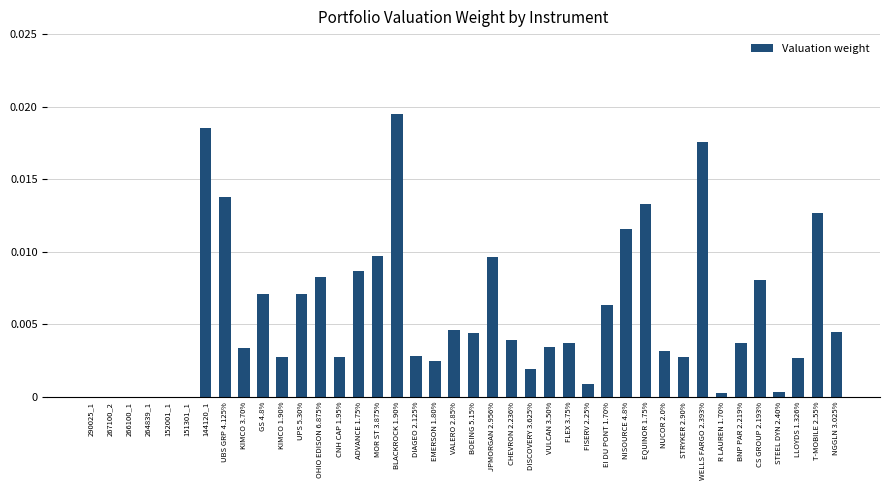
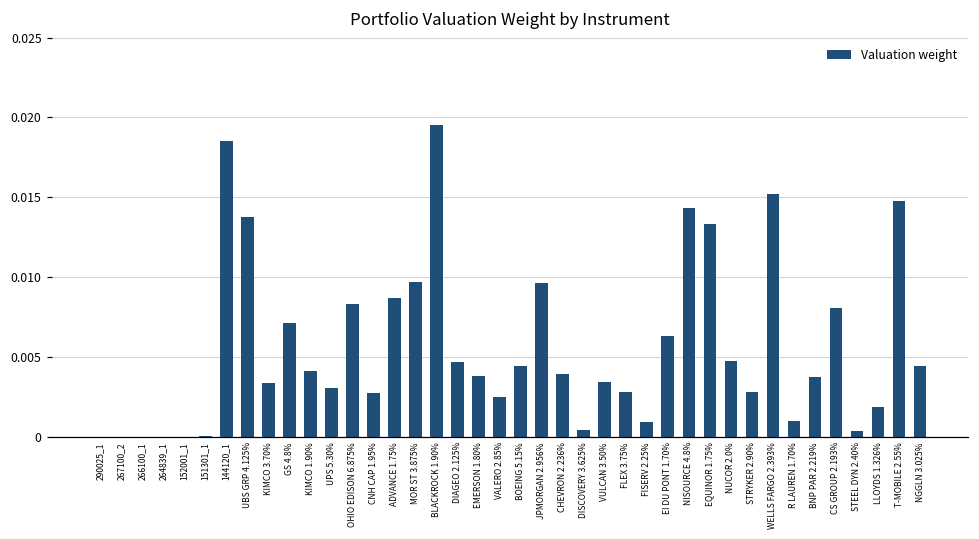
KIMCO 1.90%: 0.0027 -> 0.0041
UPS 5.30%: 0.0071 -> 0.0030
DIAGEO 2.125%: 0.0028 -> 0.0047
EMERSON 1.80%: 0.0025 -> 0.0038
VALERO 2.85%: 0.0046 -> 0.0025
DISCOVERY 3.625%: 0.0019 -> 0.0004
FLEX 3.75%: 0.0037 -> 0.0028
NISOURCE 4.8%: 0.0116 -> 0.0143
NUCOR 2.0%: 0.0032 -> 0.0047
WELLS FARGO 2.393%: 0.0176 -> 0.0152
R LAUREN 1.70%: 0.0003 -> 0.0010
LLOYDS 1.326%: 0.0027 -> 0.0018
T-MOBILE 2.55%: 0.0127 -> 0.0148
